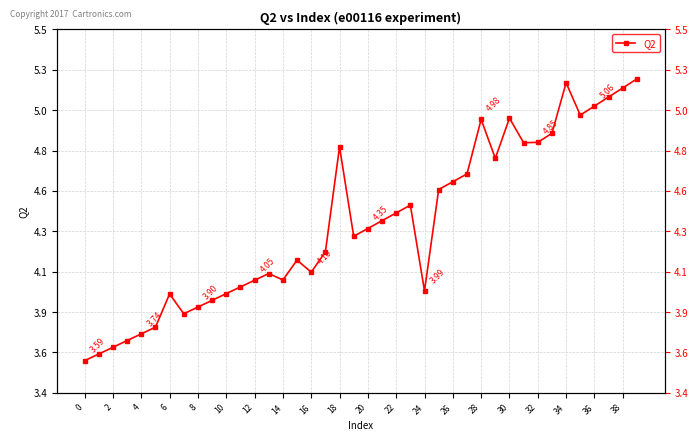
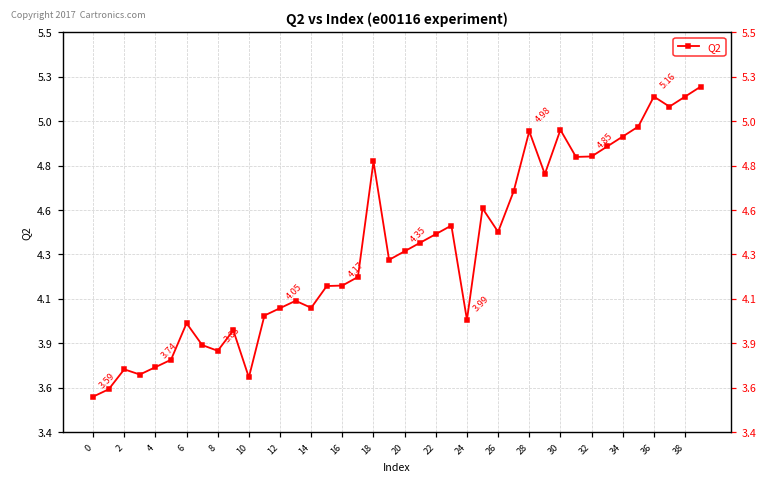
2: 3.66 -> 3.73
8: 3.90 -> 3.83
10: 3.97 -> 3.69
16: 4.10 -> 4.17
26: 4.62 -> 4.45
34: 5.19 -> 4.95
36: 5.06 -> 5.16
